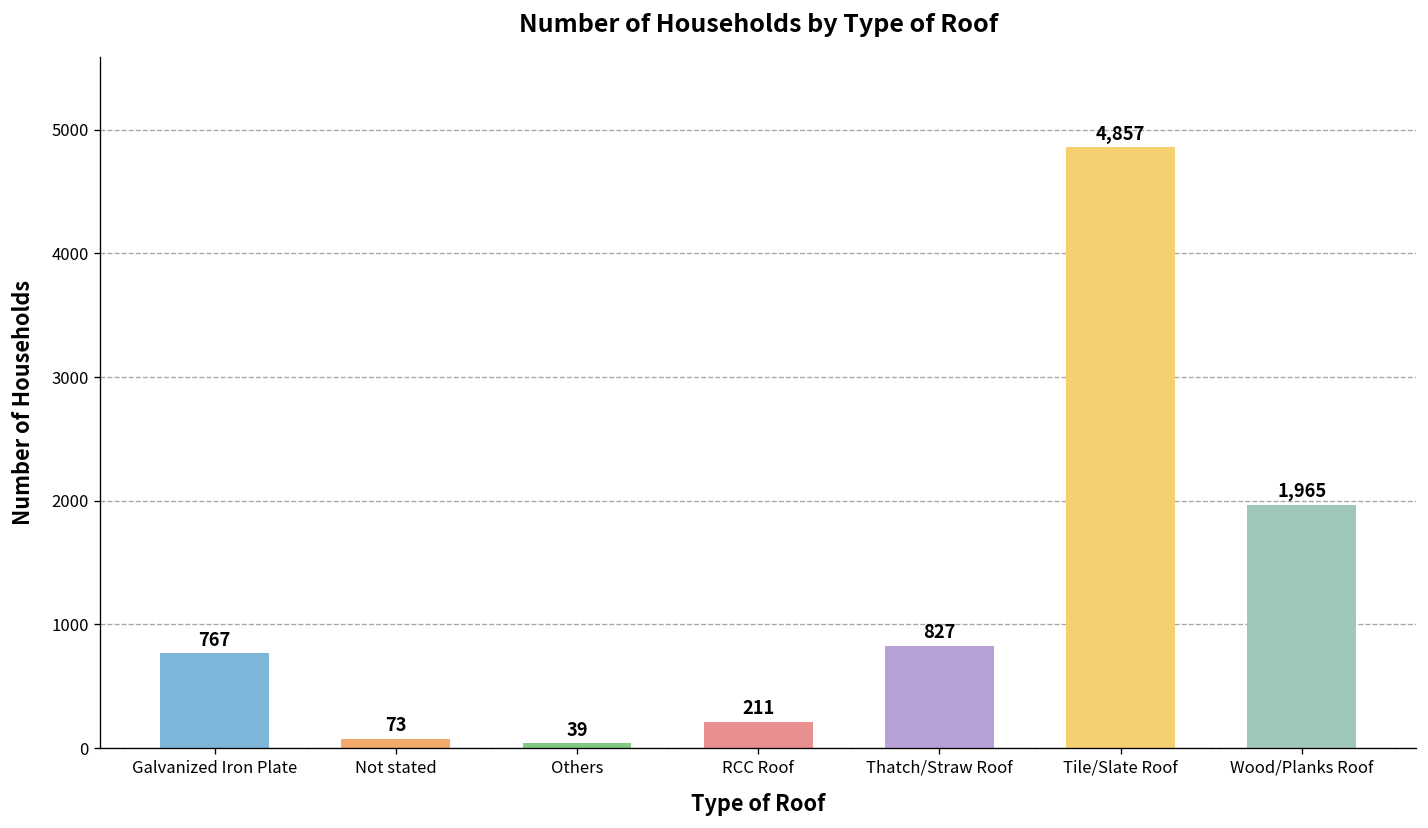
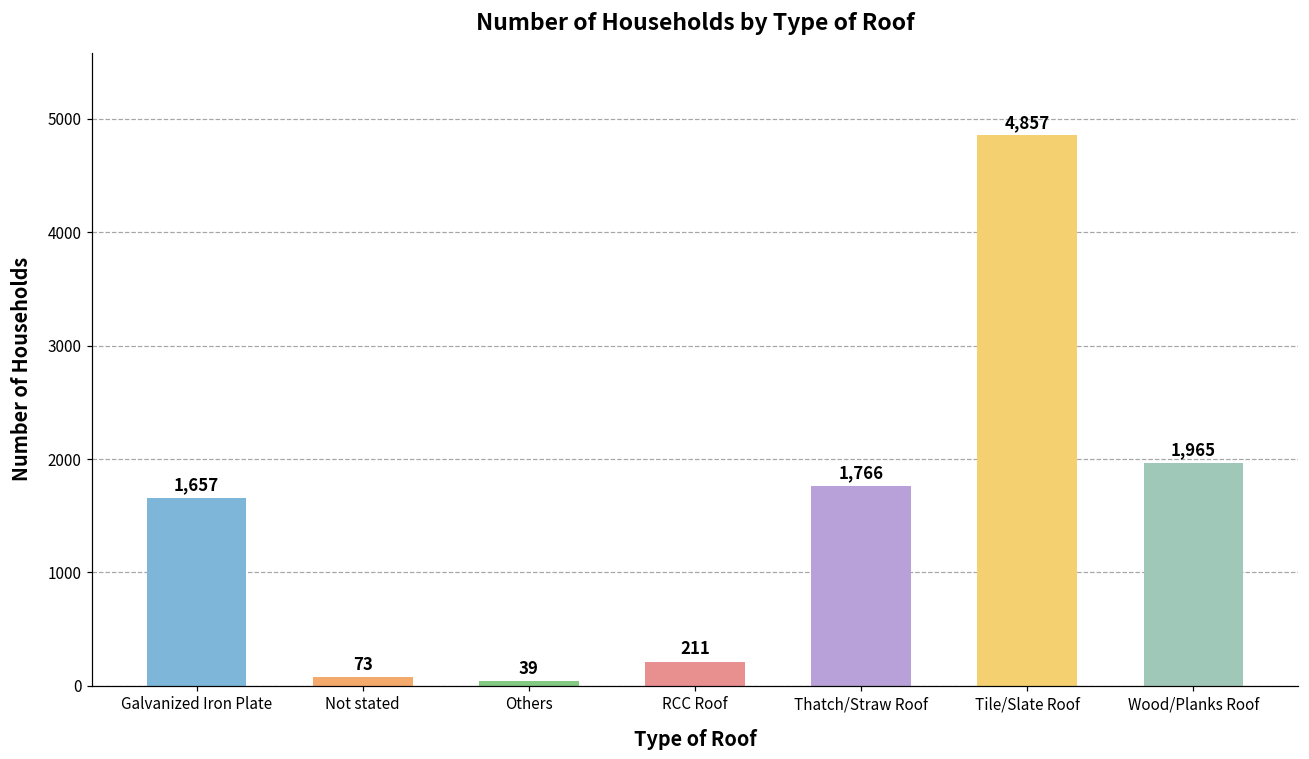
Galvanized Iron Plate: 767 -> 1,657
Thatch/Straw Roof: 827 -> 1,766
